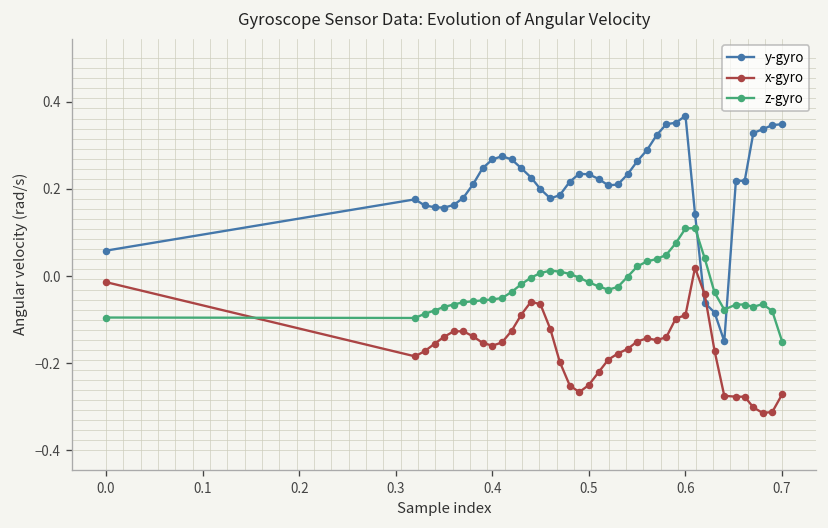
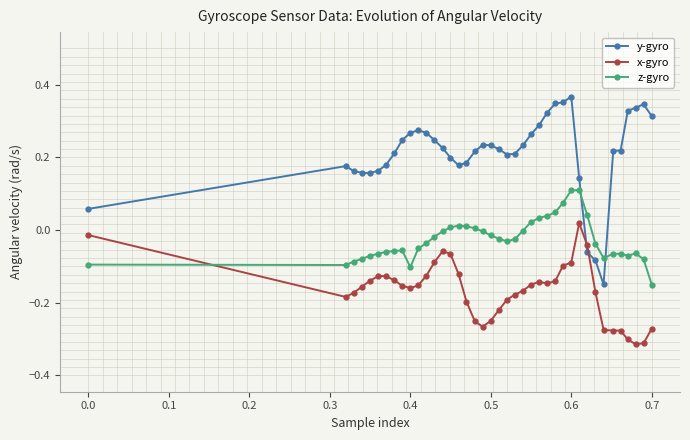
z-gyro, 0.4: -0.05 -> -0.10
y-gyro, 0.7: 0.35 -> 0.31
